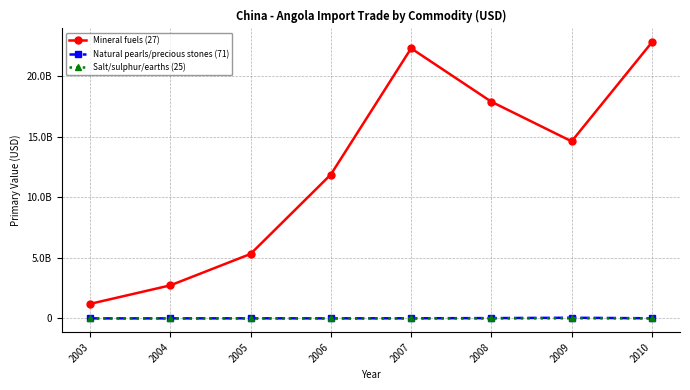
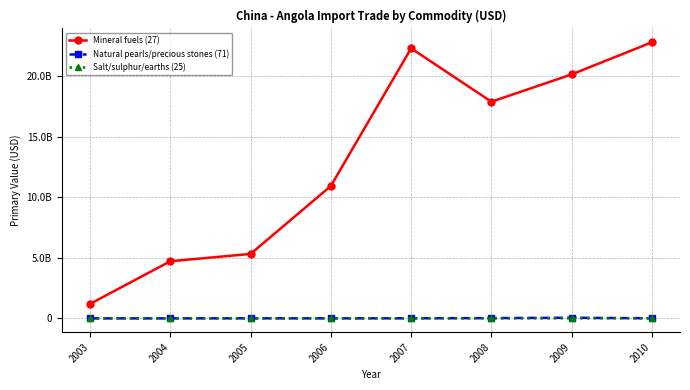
Mineral fuels (27), 2004: 2700000000 -> 4700000000
Mineral fuels (27), 2006: 11900000000 -> 10900000000
Mineral fuels (27), 2009: 14600000000 -> 20100000000
